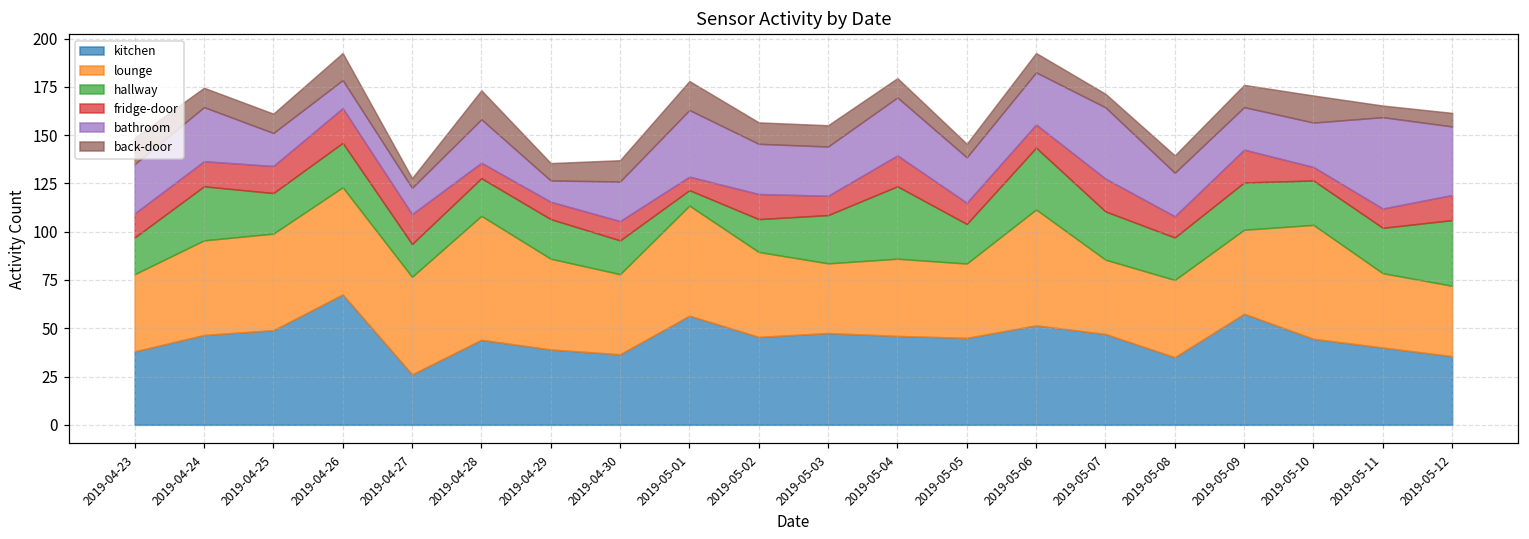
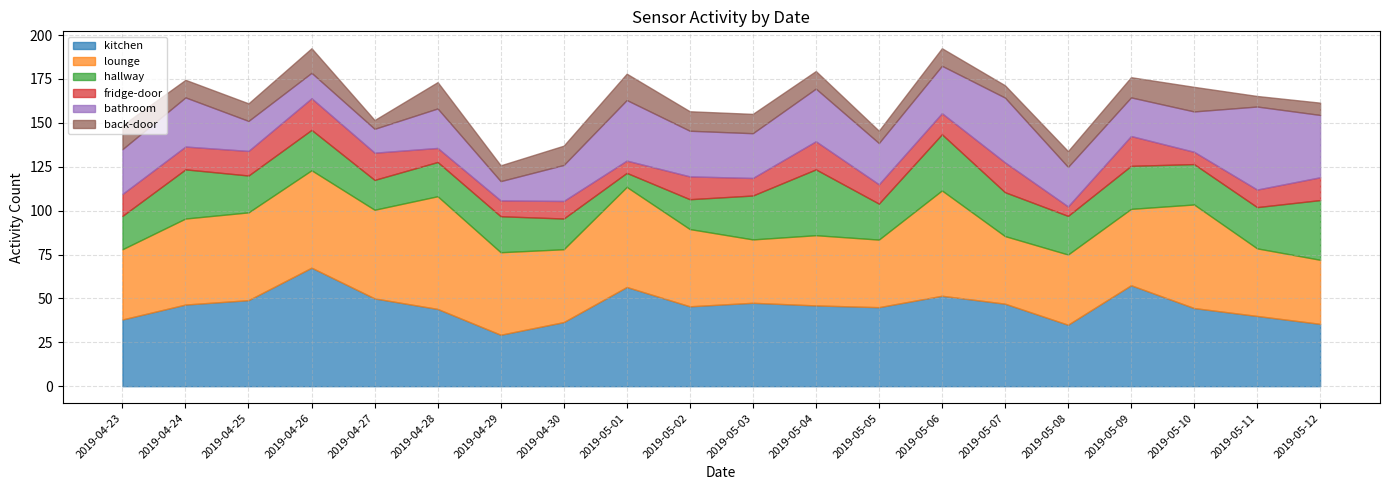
kitchen, 2019-04-27: 26 -> 50
kitchen, 2019-04-29: 39 -> 29
fridge-door, 2019-05-08: 11 -> 5
